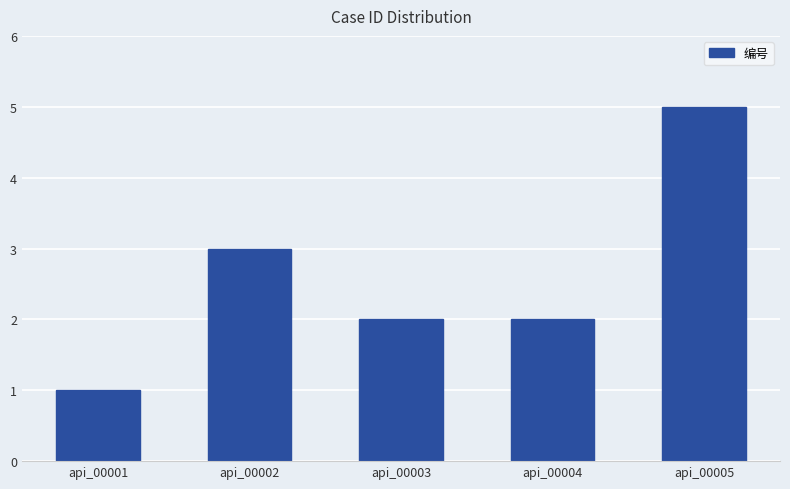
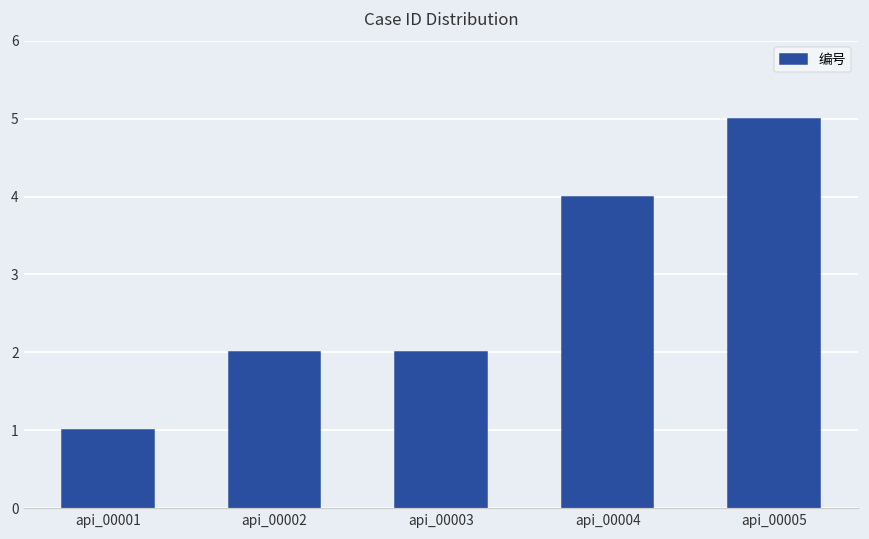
api_00002: 3 -> 2
api_00004: 2 -> 4
